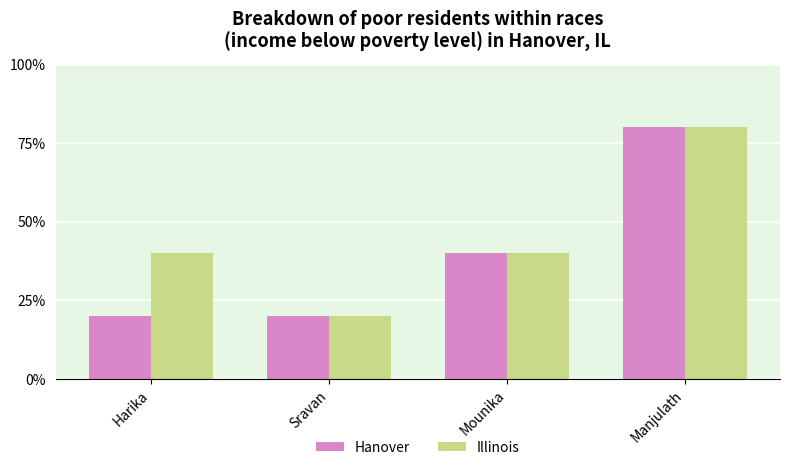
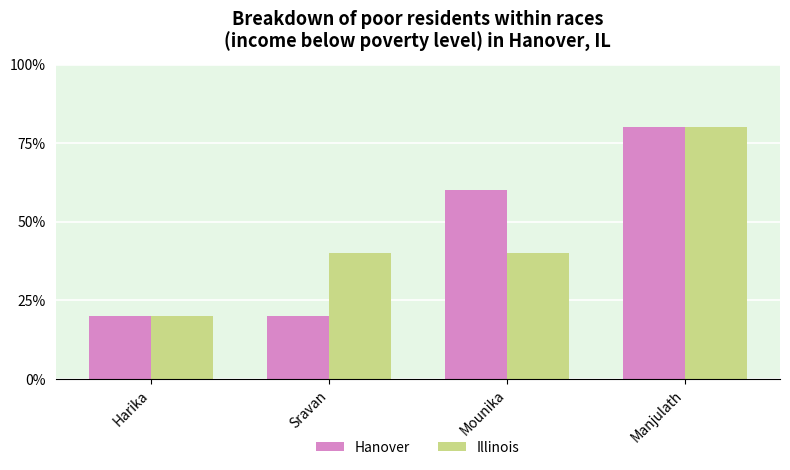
Illinois, Harika: 40% -> 20%
Illinois, Sravan: 20% -> 40%
Hanover, Mounika: 40% -> 60%
